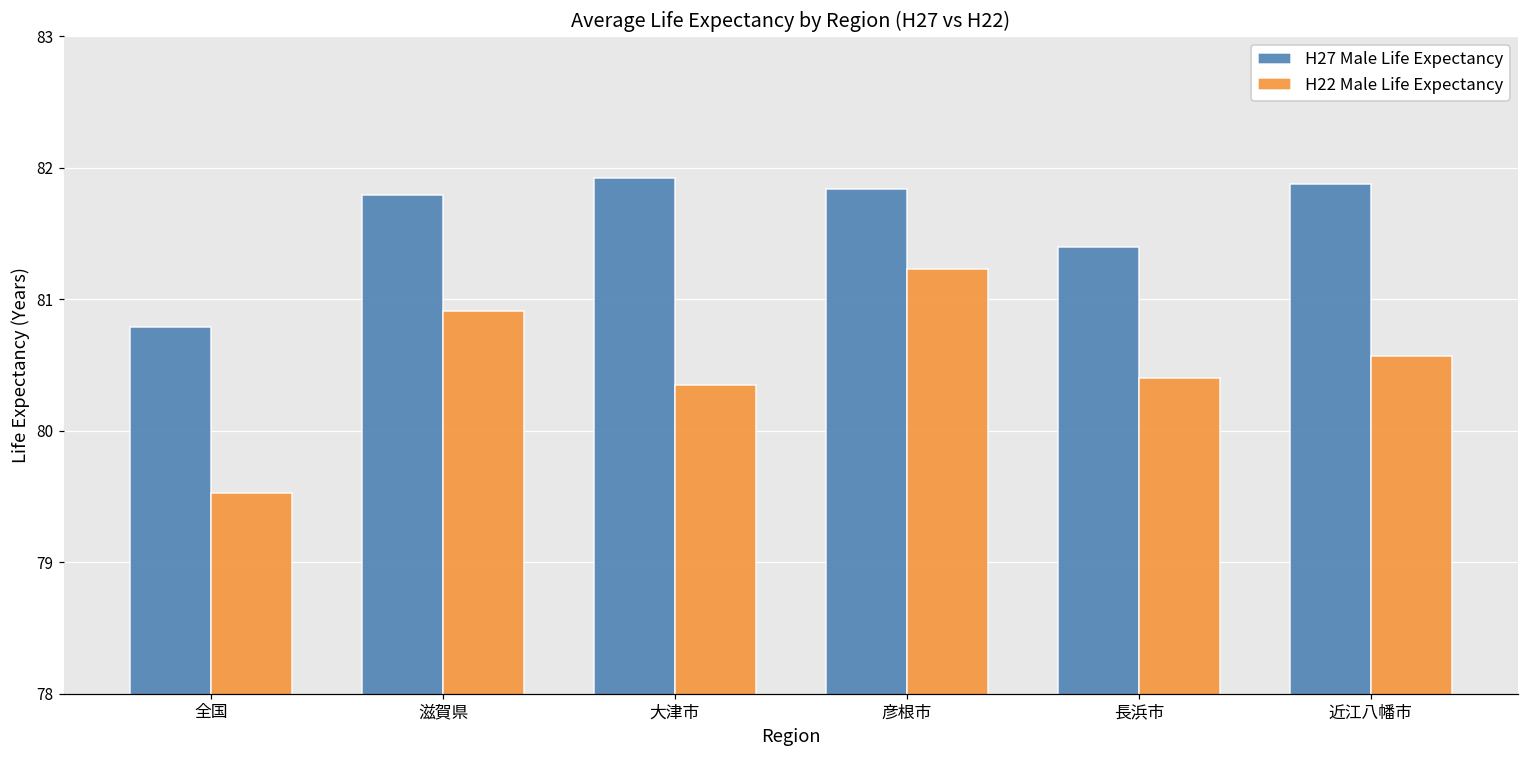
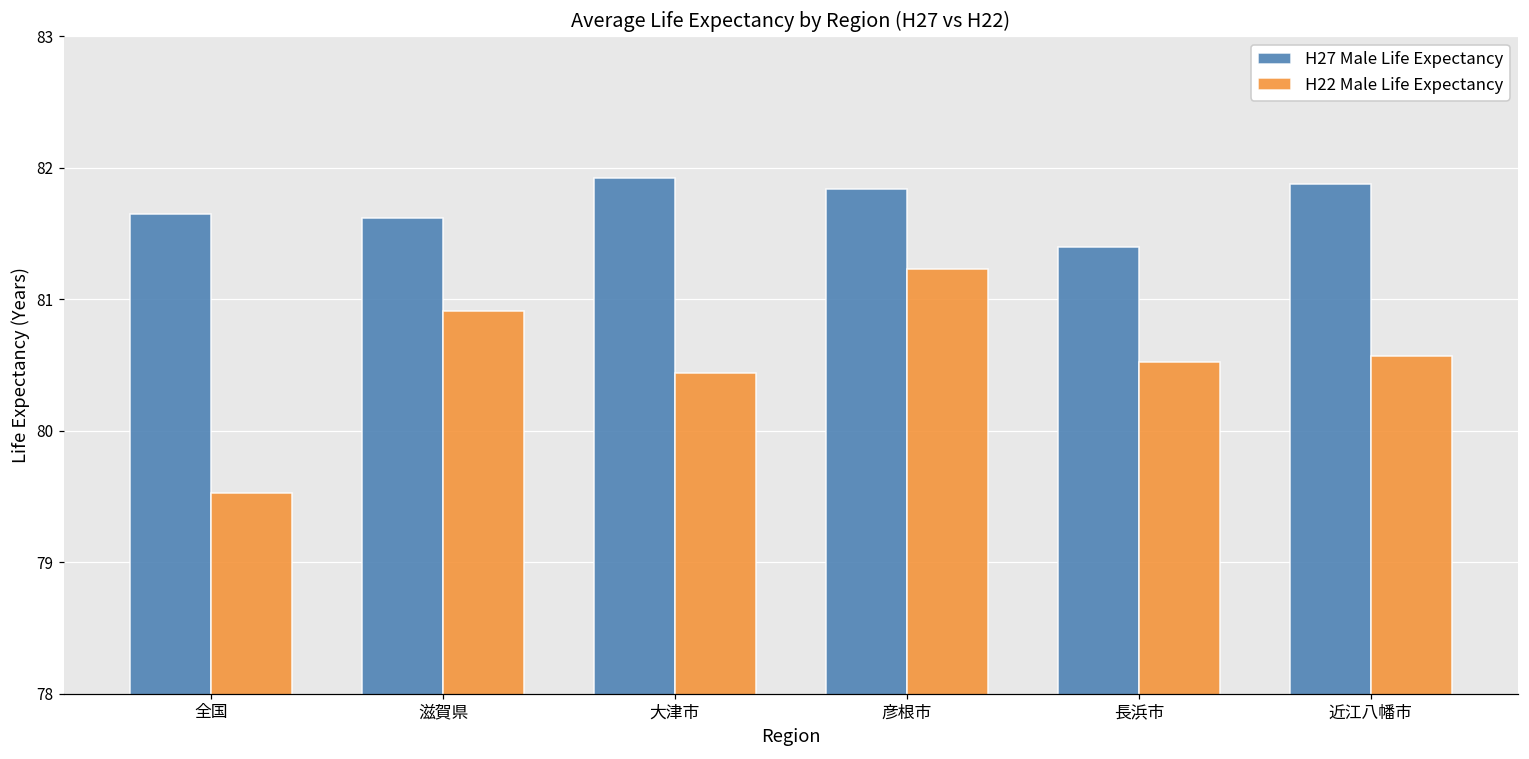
H27 Male Life Expectancy, 全国: 80.79 -> 81.65
H27 Male Life Expectancy, 滋賀県: 81.79 -> 81.62
H22 Male Life Expectancy, 大津市: 80.35 -> 80.44
H22 Male Life Expectancy, 長浜市: 80.40 -> 80.52
